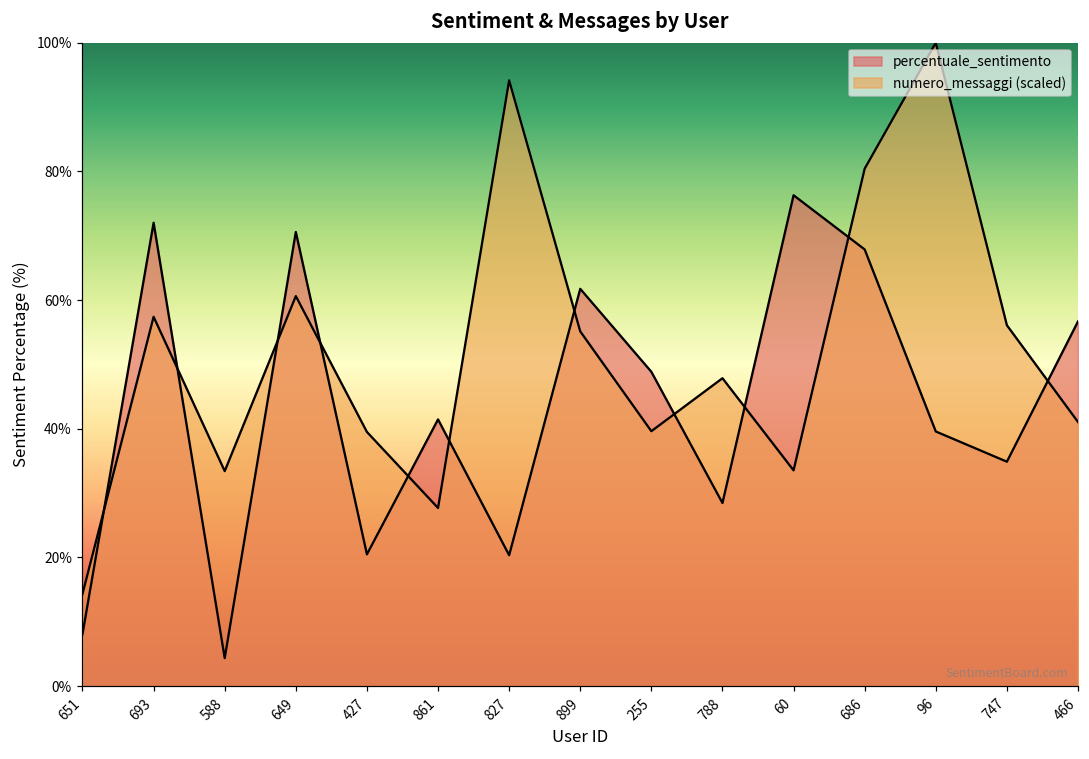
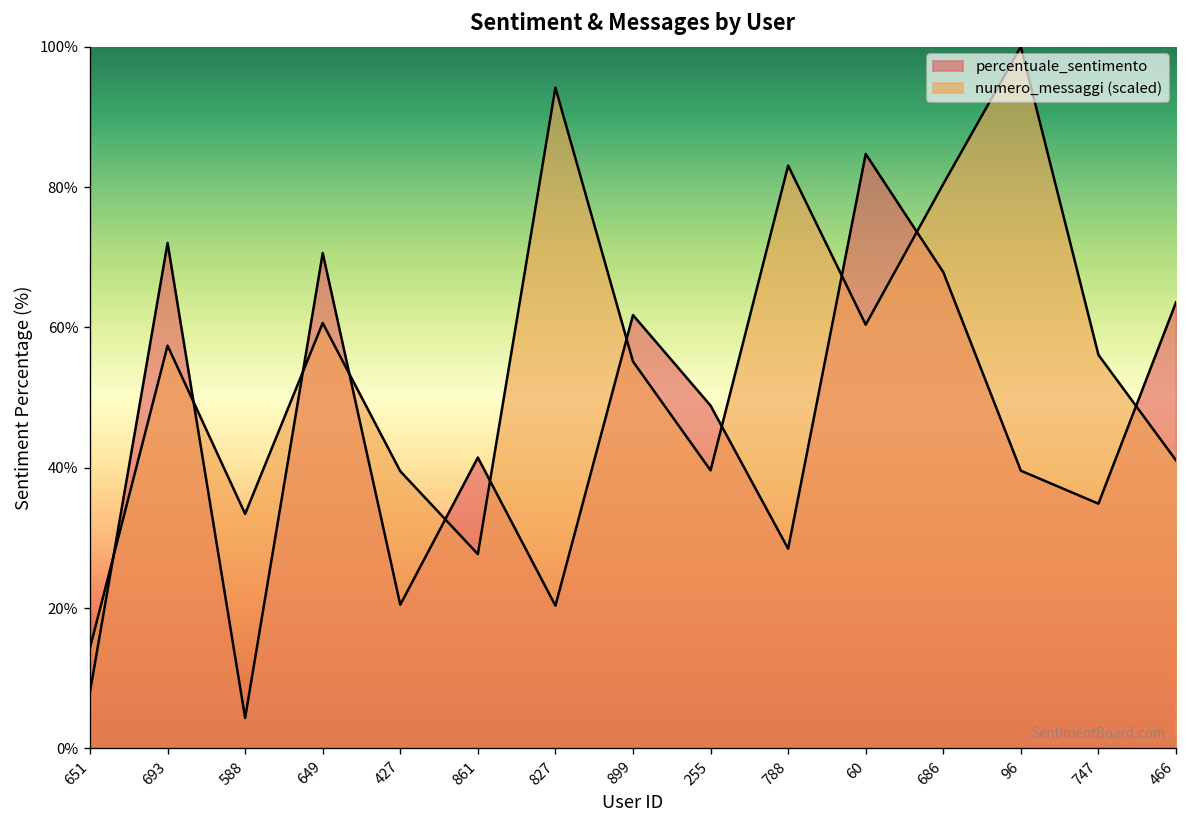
numero_messaggi (scaled), 788: 48% -> 83%
percentuale_sentimento, 60: 76% -> 85%
numero_messaggi (scaled), 60: 34% -> 60%
percentuale_sentimento, 466: 57% -> 64%
